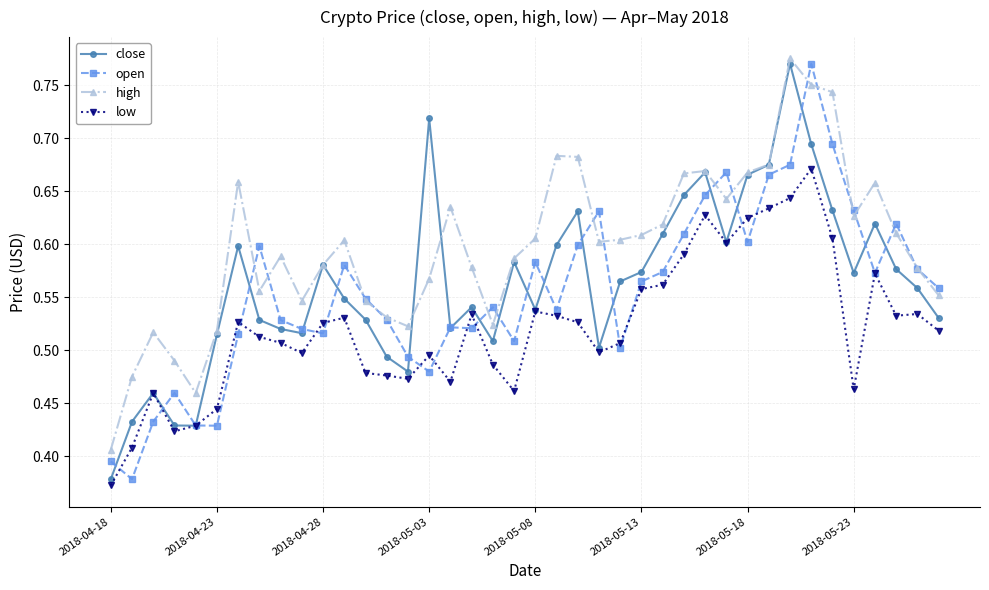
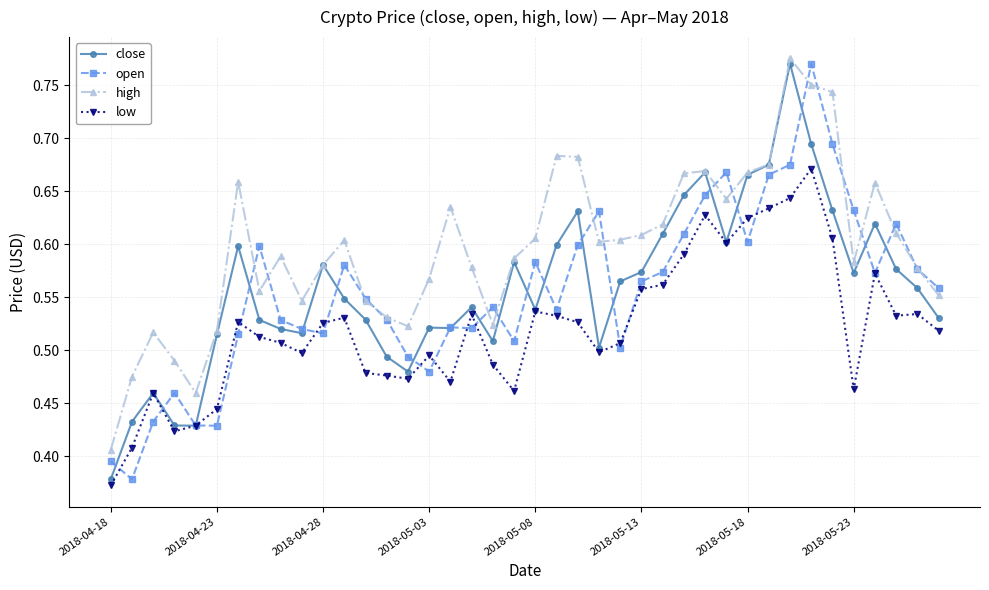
close, 2018-05-03: 0.719 -> 0.522
high, 2018-05-23: 0.627 -> 0.583
